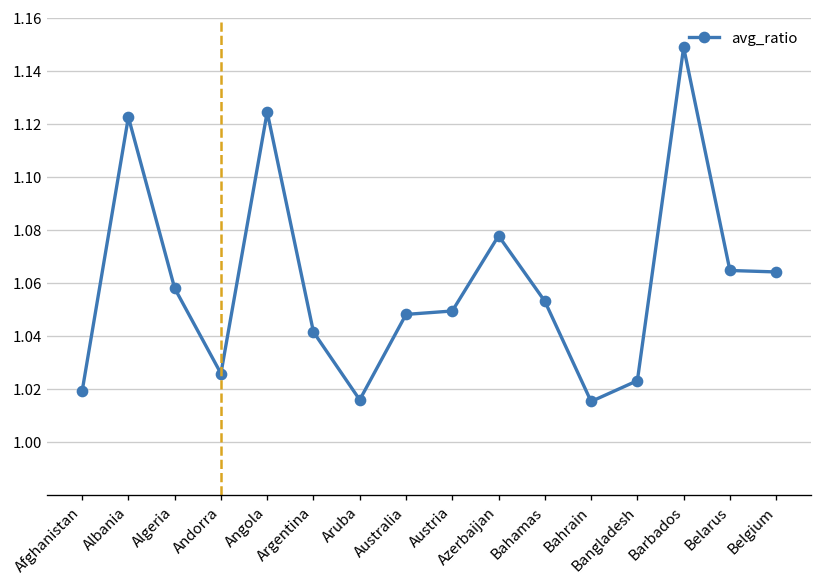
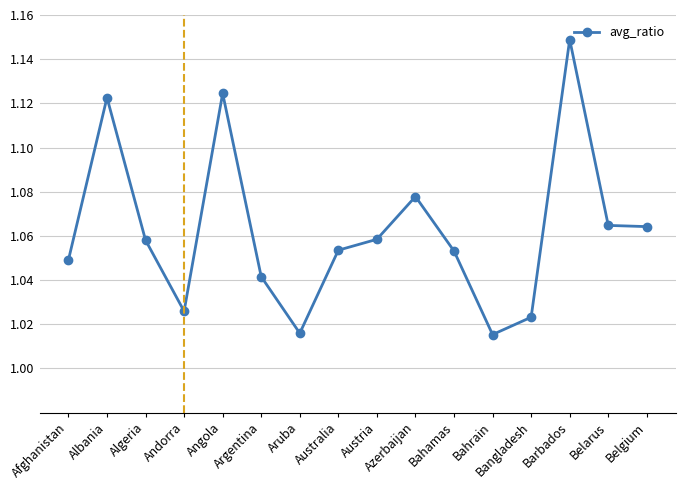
Afghanistan: 1.019 -> 1.049
Australia: 1.048 -> 1.054
Austria: 1.049 -> 1.058
